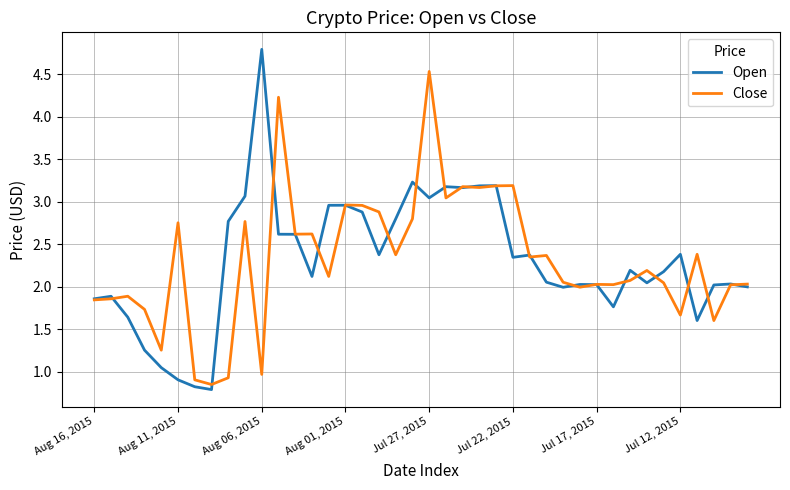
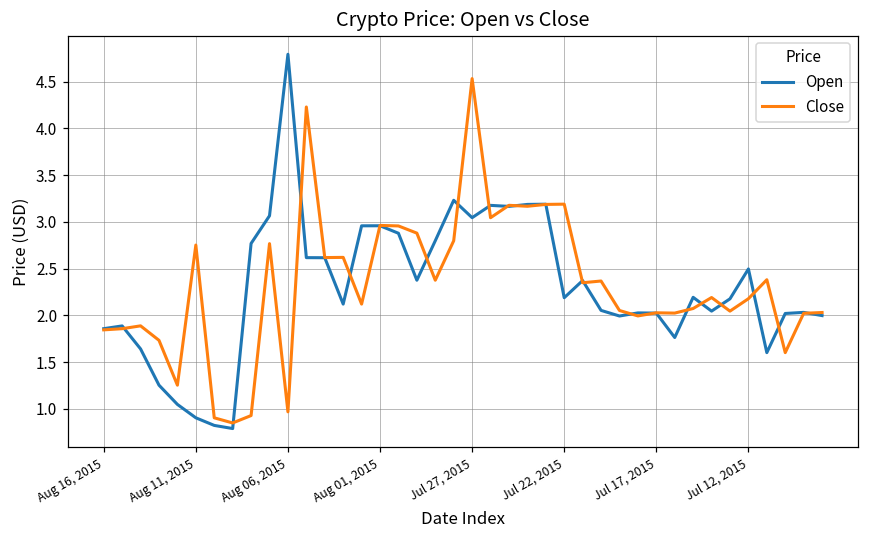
Open, Jul 22, 2015: 2.3 -> 2.2
Open, Jul 12, 2015: 2.4 -> 2.5
Close, Jul 12, 2015: 1.7 -> 2.2
